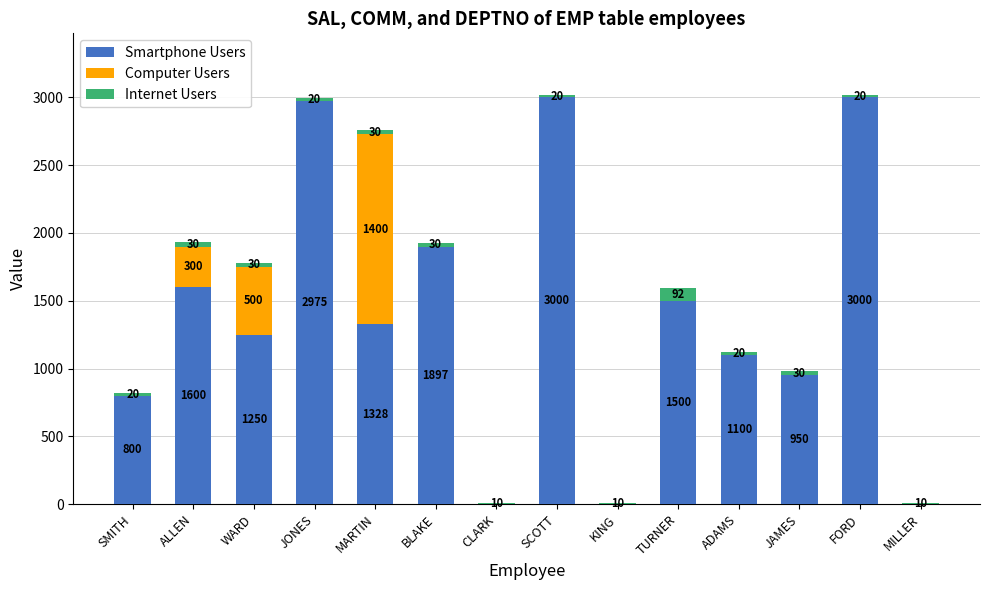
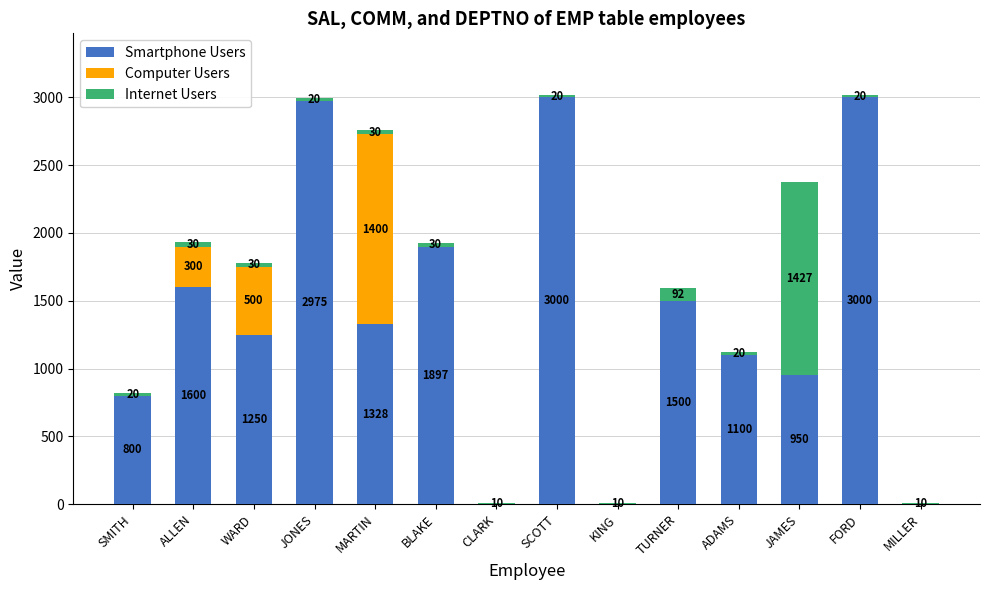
Internet Users, JAMES: 30 -> 1427
